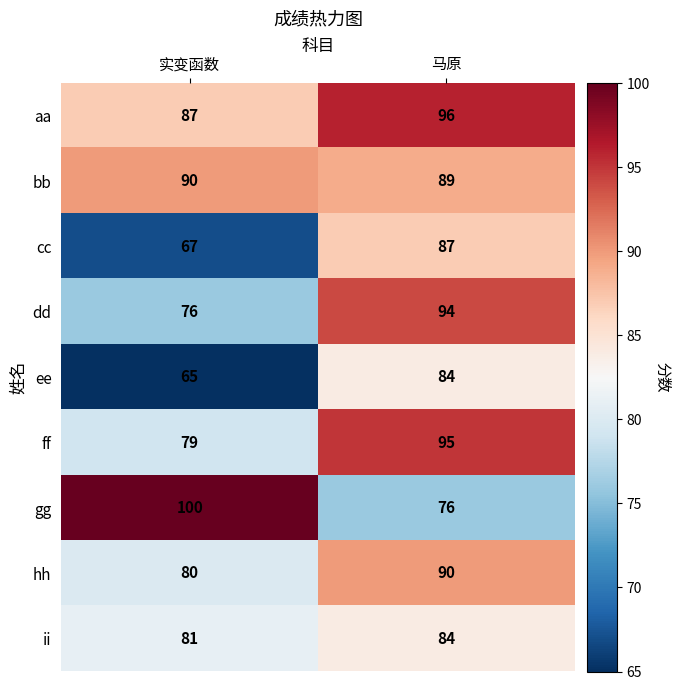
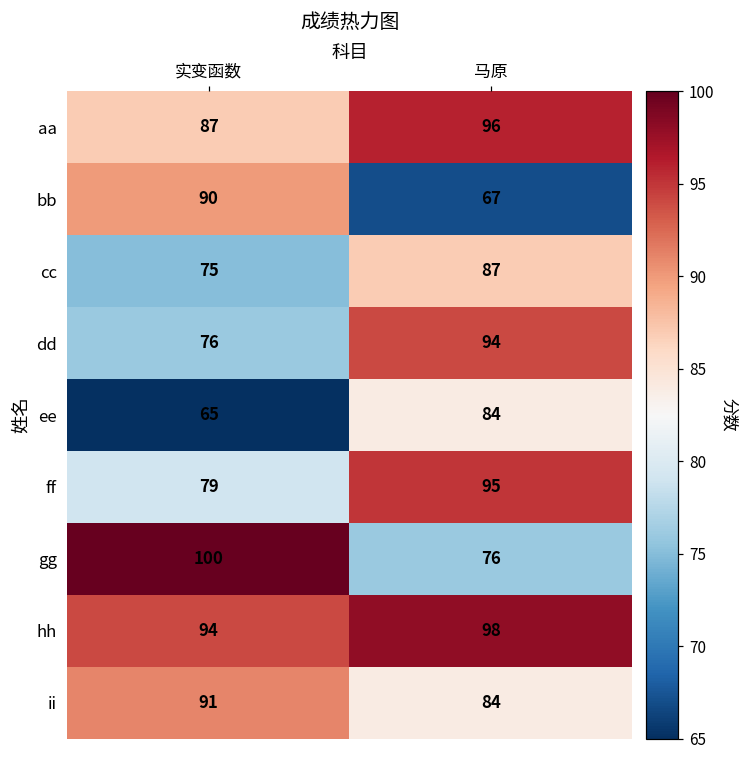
bb, 马原: 89 -> 67
cc, 实变函数: 67 -> 75
hh, 实变函数: 80 -> 94
hh, 马原: 90 -> 98
ii, 实变函数: 81 -> 91
